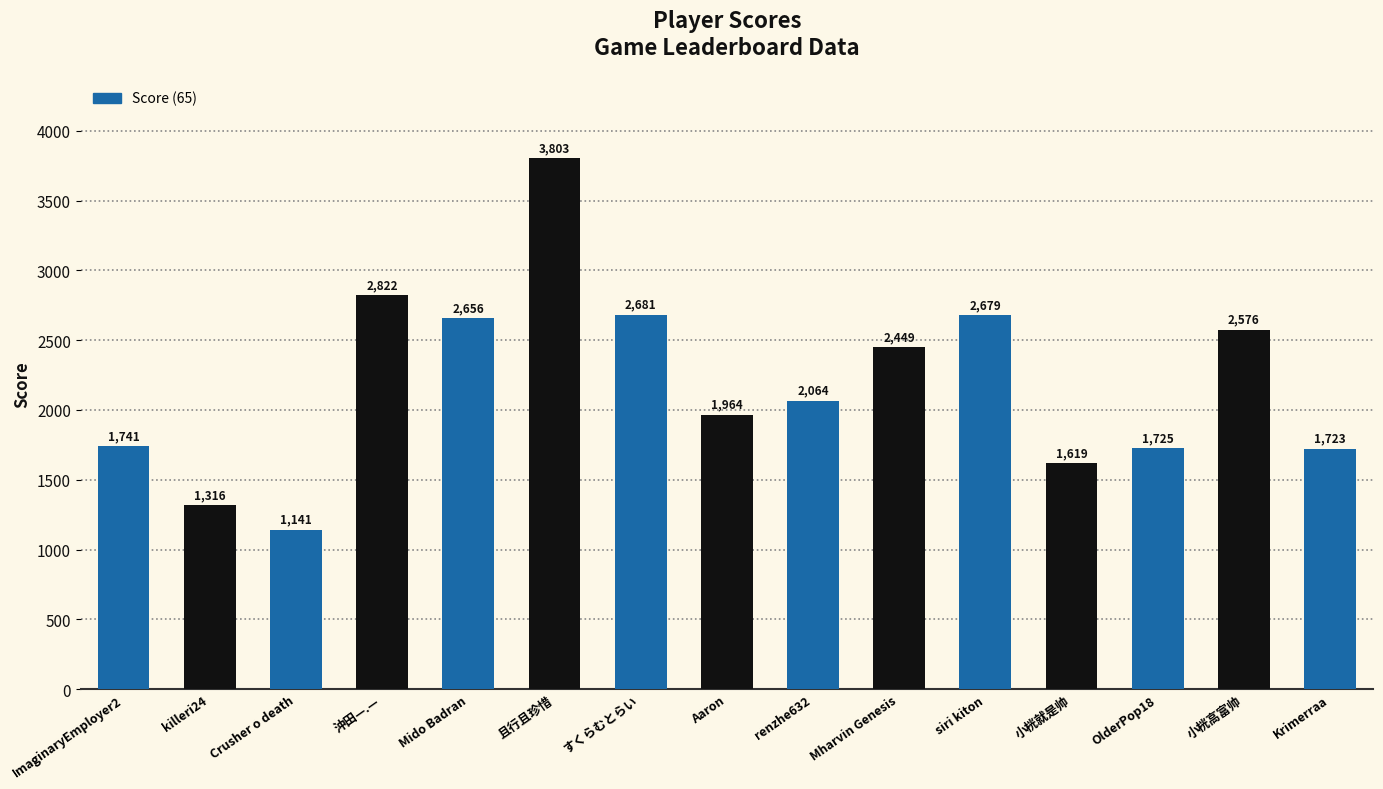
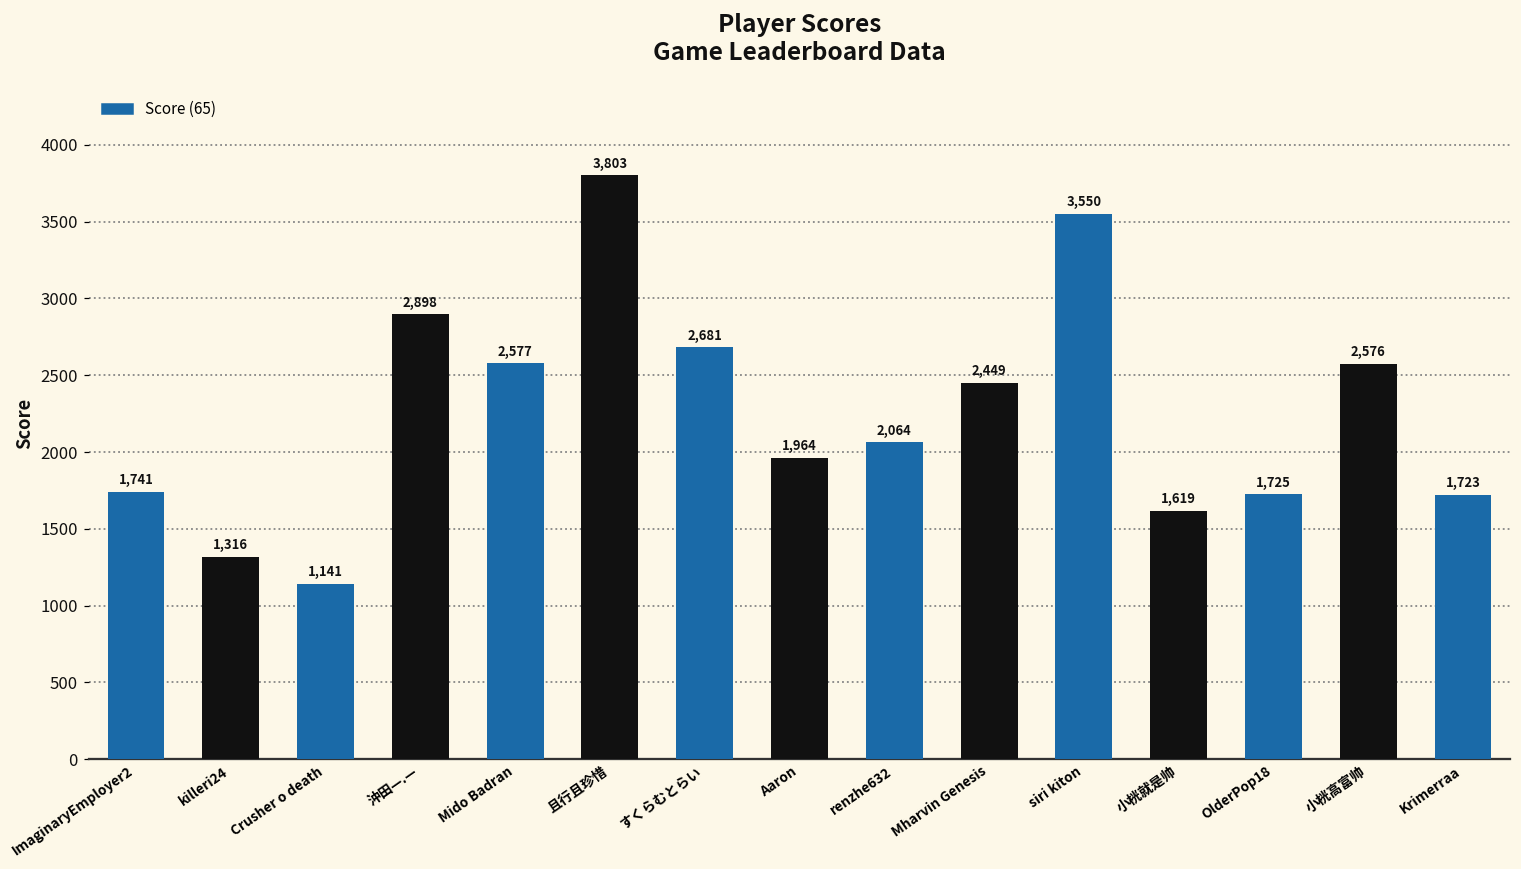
沖田—.—: 2,822 -> 2,898
Mido Badran: 2,656 -> 2,577
siri kiton: 2,679 -> 3,550
